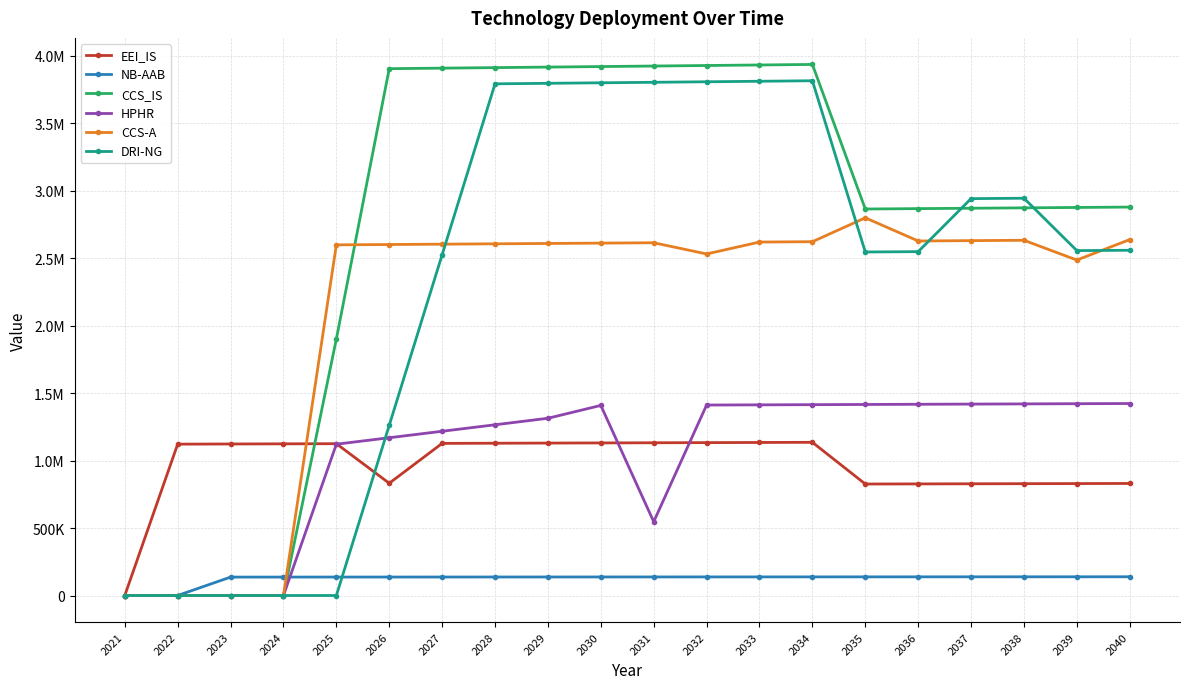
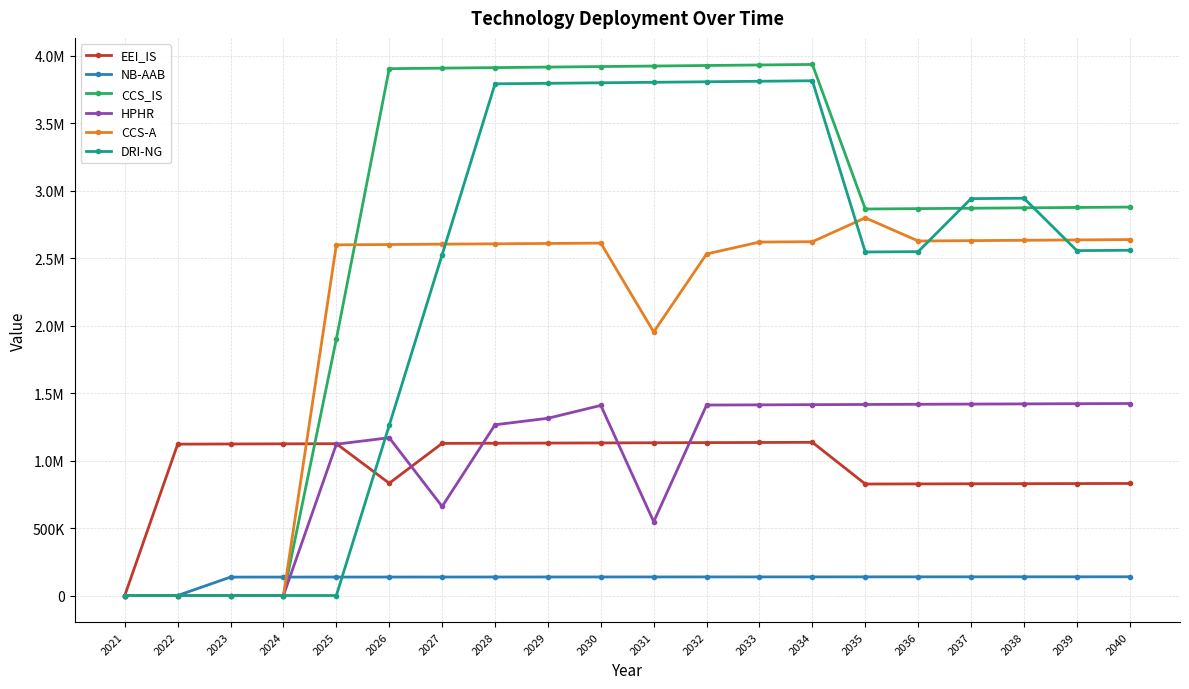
HPHR, 2027: 1220000 -> 660000
CCS-A, 2031: 2610000 -> 1950000
CCS-A, 2039: 2490000 -> 2640000
